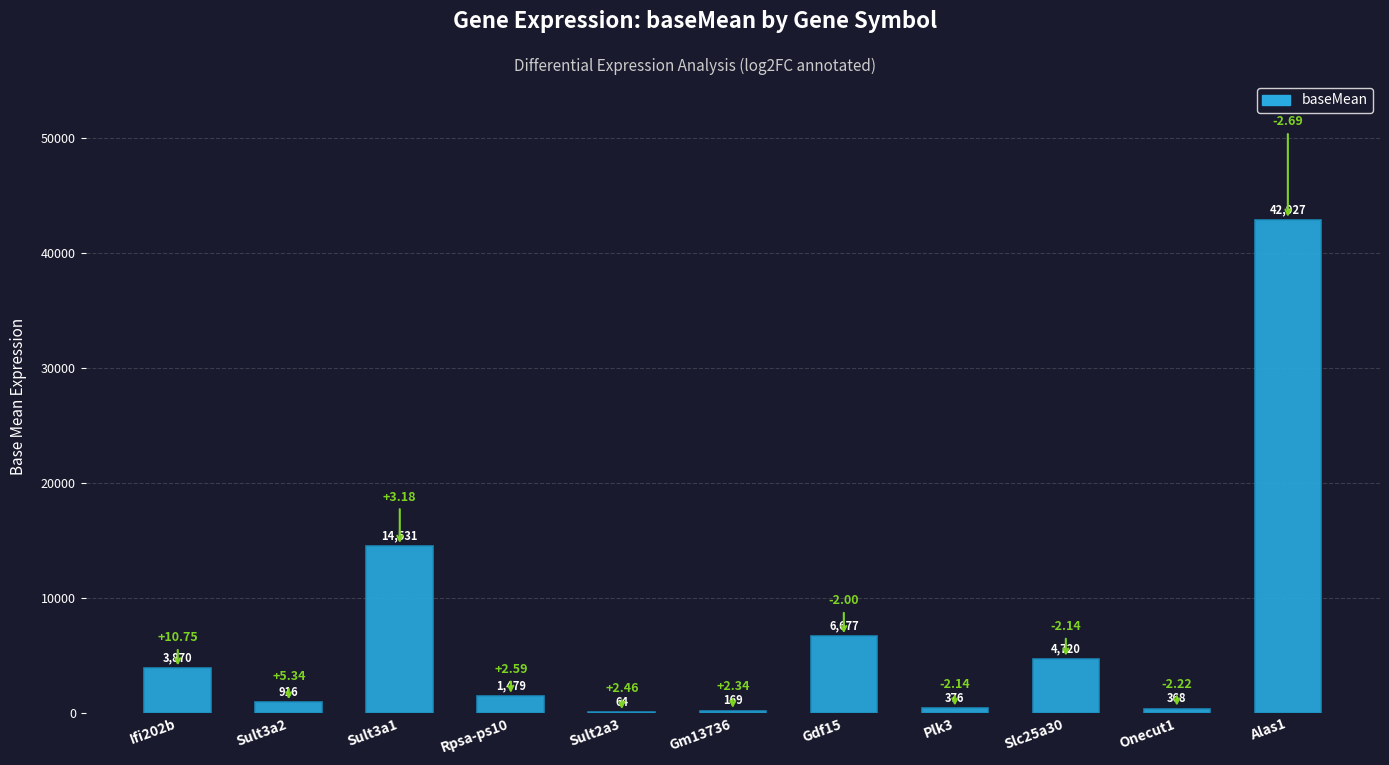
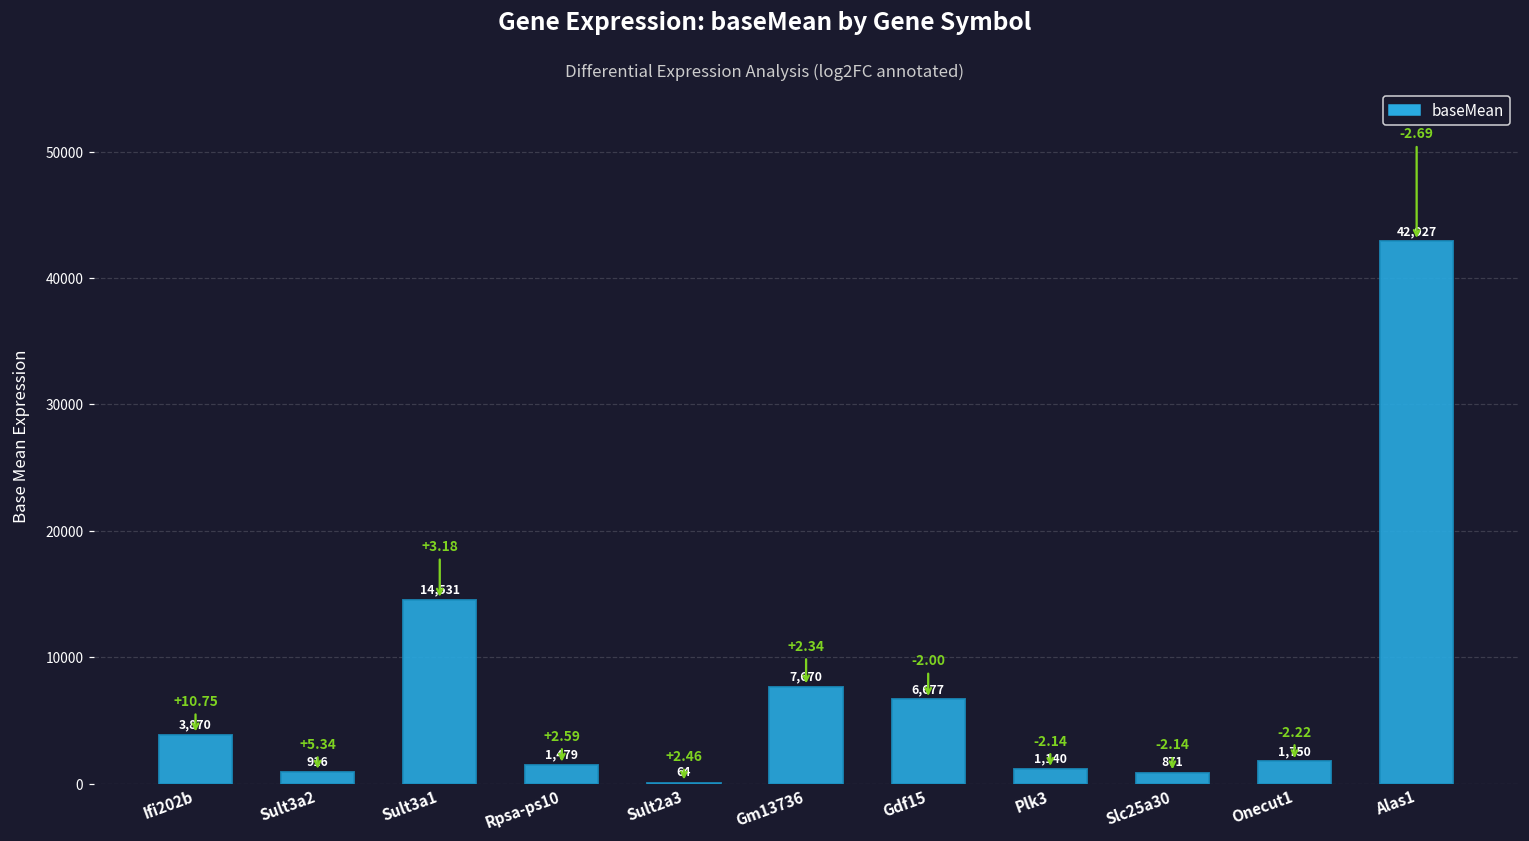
Gm13736: 169 -> 7,670
Plk3: 376 -> 1,140
Slc25a30: 4,720 -> 871
Onecut1: 368 -> 1,750
